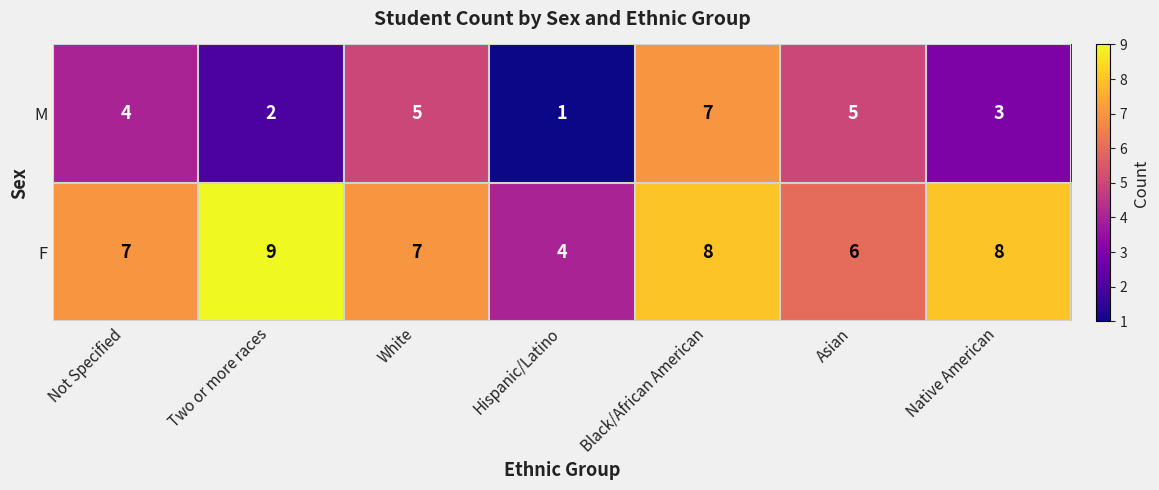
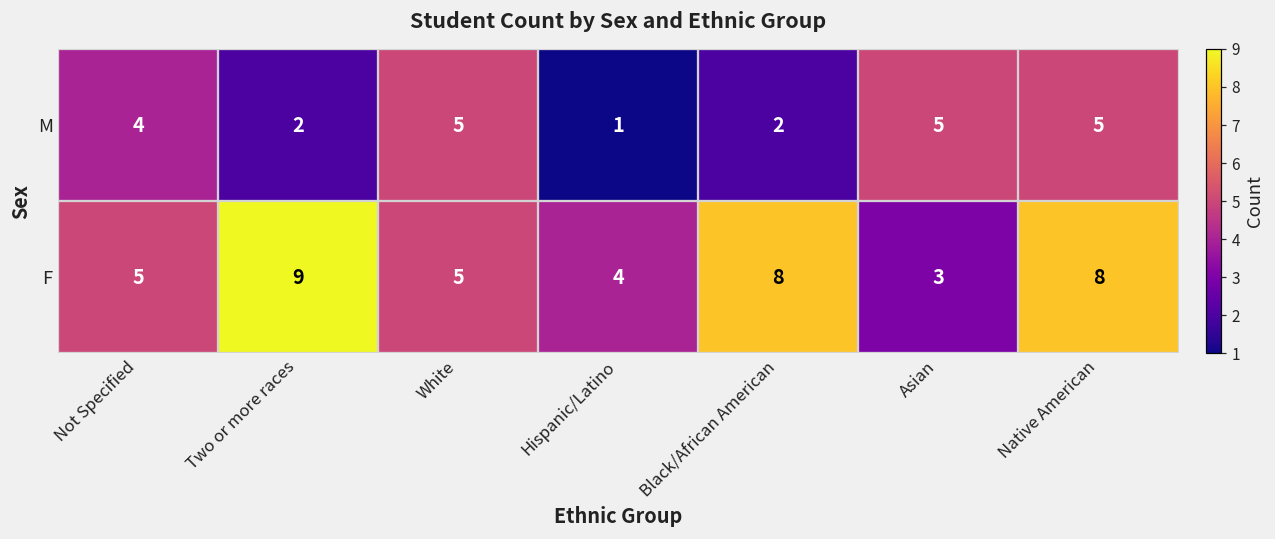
M, Black/African American: 7 -> 2
M, Native American: 3 -> 5
F, Not Specified: 7 -> 5
F, White: 7 -> 5
F, Asian: 6 -> 3
